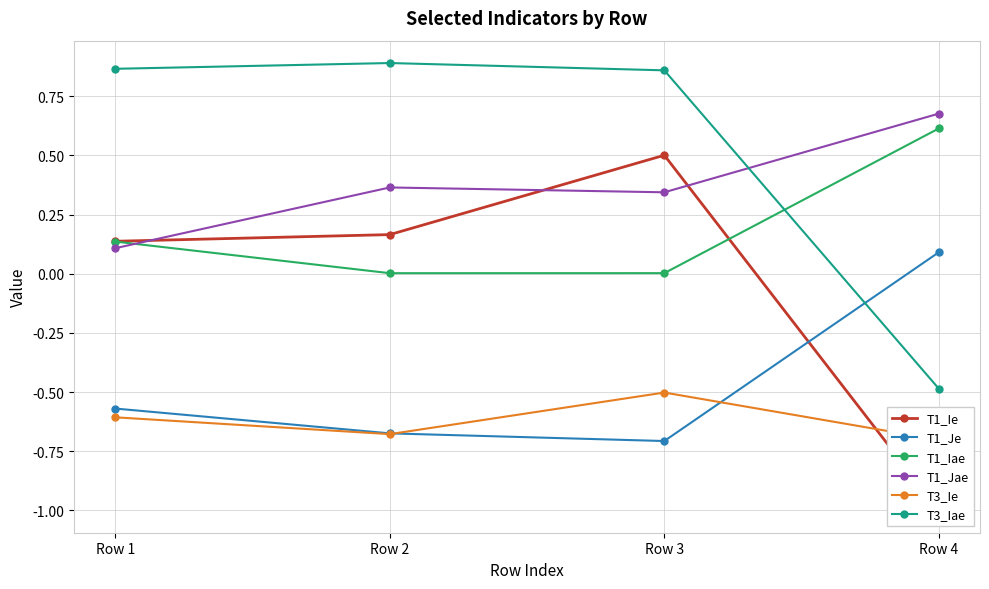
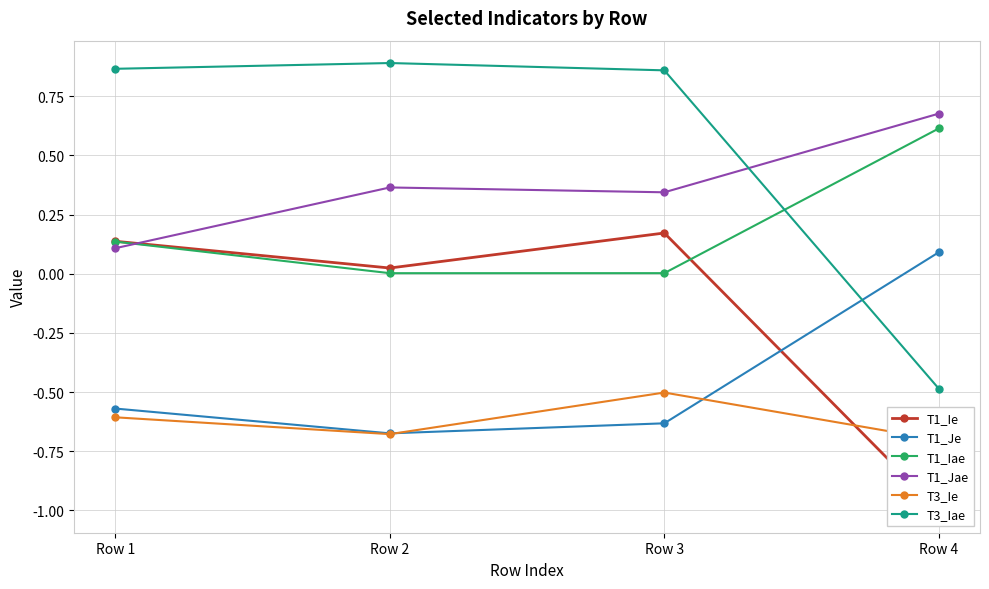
T1_Ie, Row 2: 0.17 -> 0.02
T1_Ie, Row 3: 0.50 -> 0.17
T1_Je, Row 3: -0.71 -> -0.63
